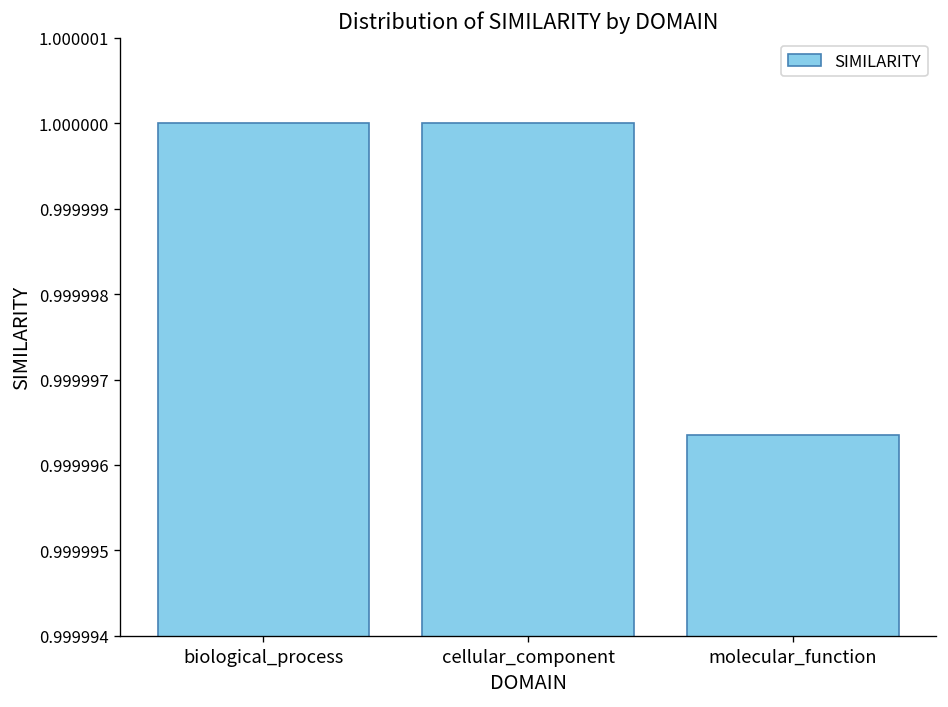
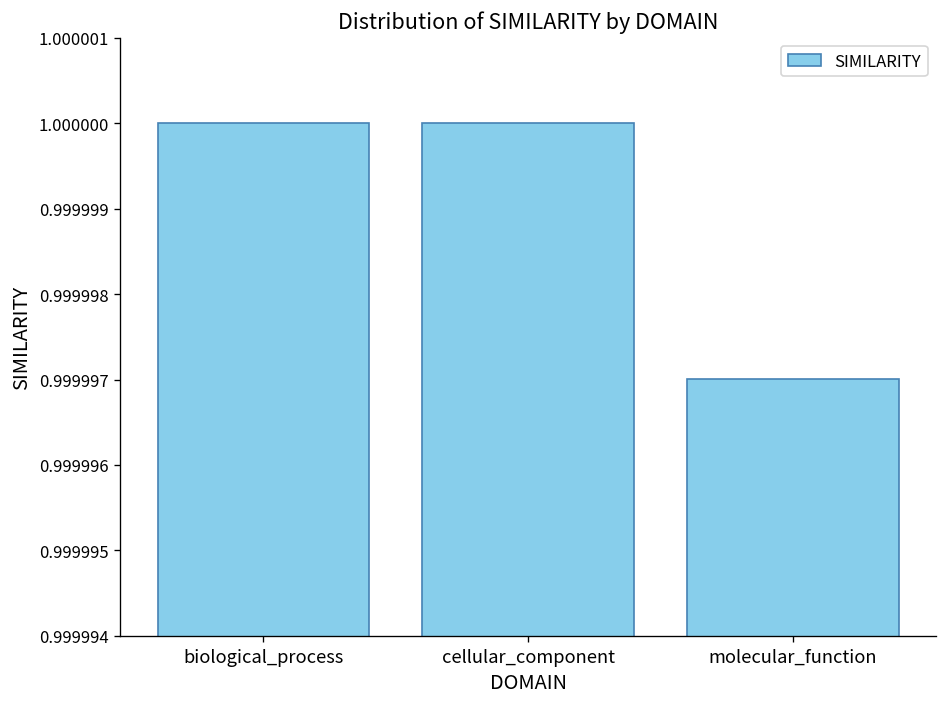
molecular_function: 0.9999964 -> 0.9999970
